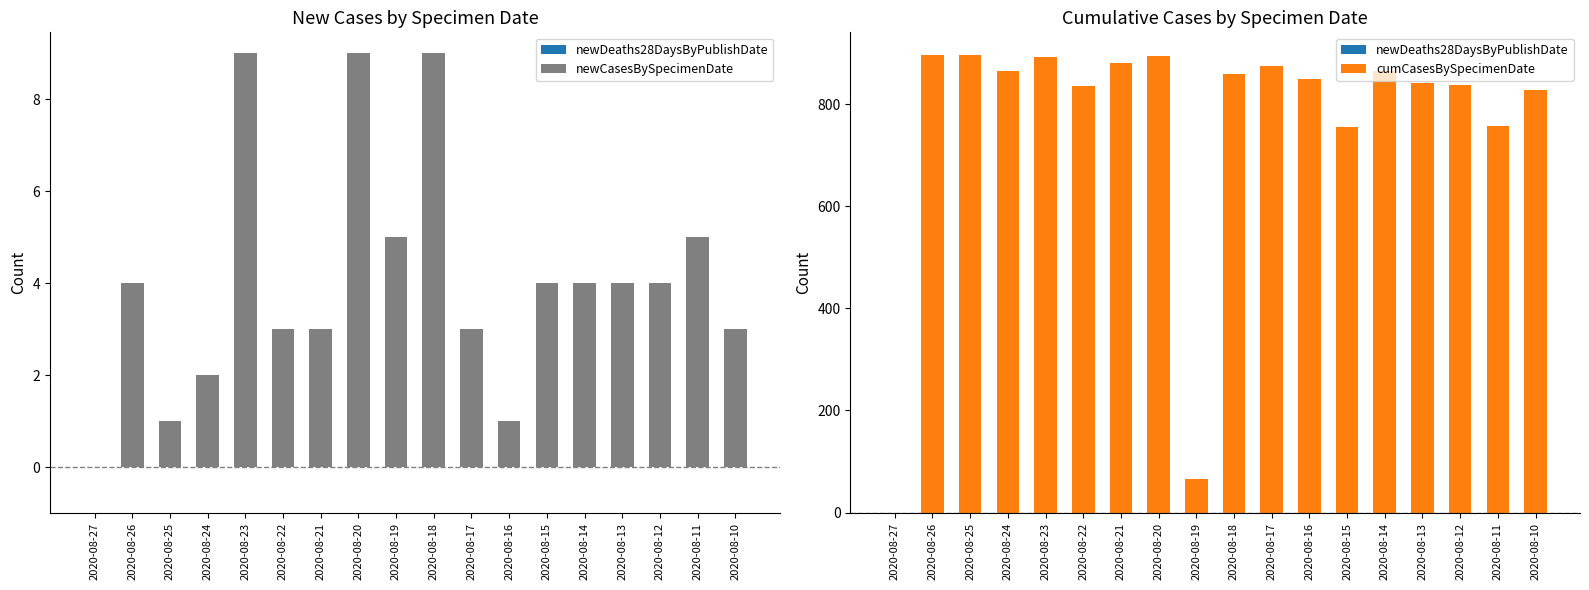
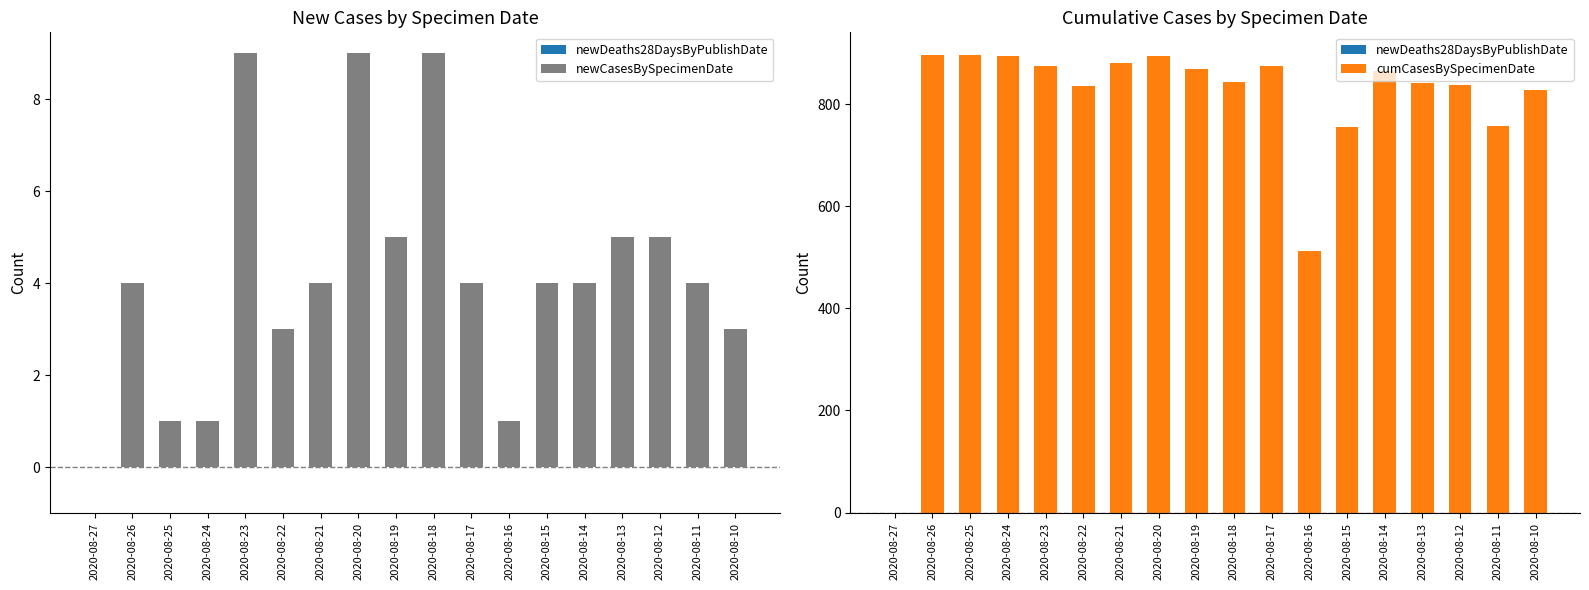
New Cases by Specimen Date, newCasesBySpecimenDate, 2020-08-24: 2 -> 1
New Cases by Specimen Date, newCasesBySpecimenDate, 2020-08-21: 3 -> 4
New Cases by Specimen Date, newCasesBySpecimenDate, 2020-08-17: 3 -> 4
New Cases by Specimen Date, newCasesBySpecimenDate, 2020-08-13: 4 -> 5
New Cases by Specimen Date, newCasesBySpecimenDate, 2020-08-12: 4 -> 5
New Cases by Specimen Date, newCasesBySpecimenDate, 2020-08-11: 5 -> 4
Cumulative Cases by Specimen Date, cumCasesBySpecimenDate, 2020-08-24: 870 -> 890
Cumulative Cases by Specimen Date, cumCasesBySpecimenDate, 2020-08-23: 890 -> 870
Cumulative Cases by Specimen Date, cumCasesBySpecimenDate, 2020-08-19: 70 -> 870
Cumulative Cases by Specimen Date, cumCasesBySpecimenDate, 2020-08-18: 860 -> 840
Cumulative Cases by Specimen Date, cumCasesBySpecimenDate, 2020-08-16: 850 -> 510
